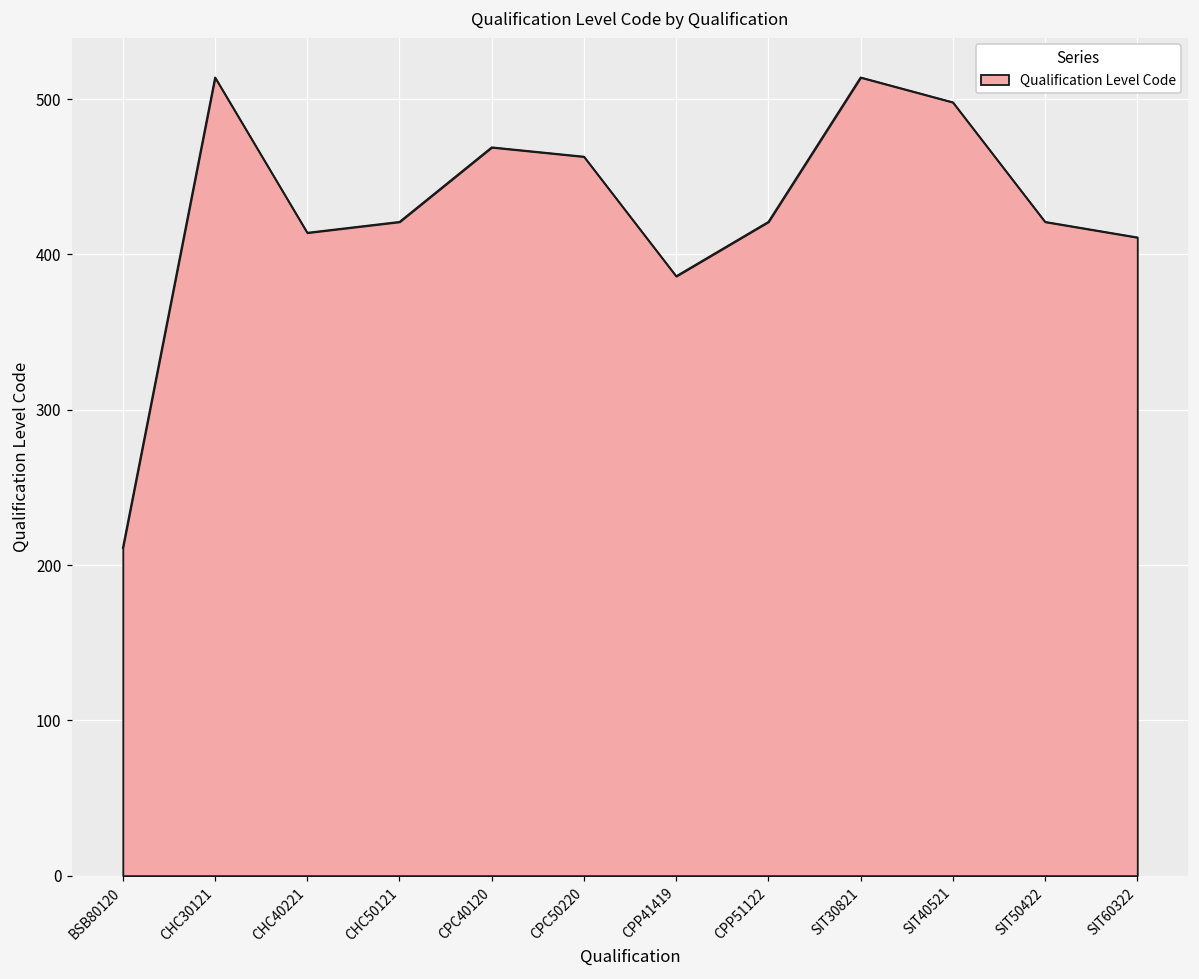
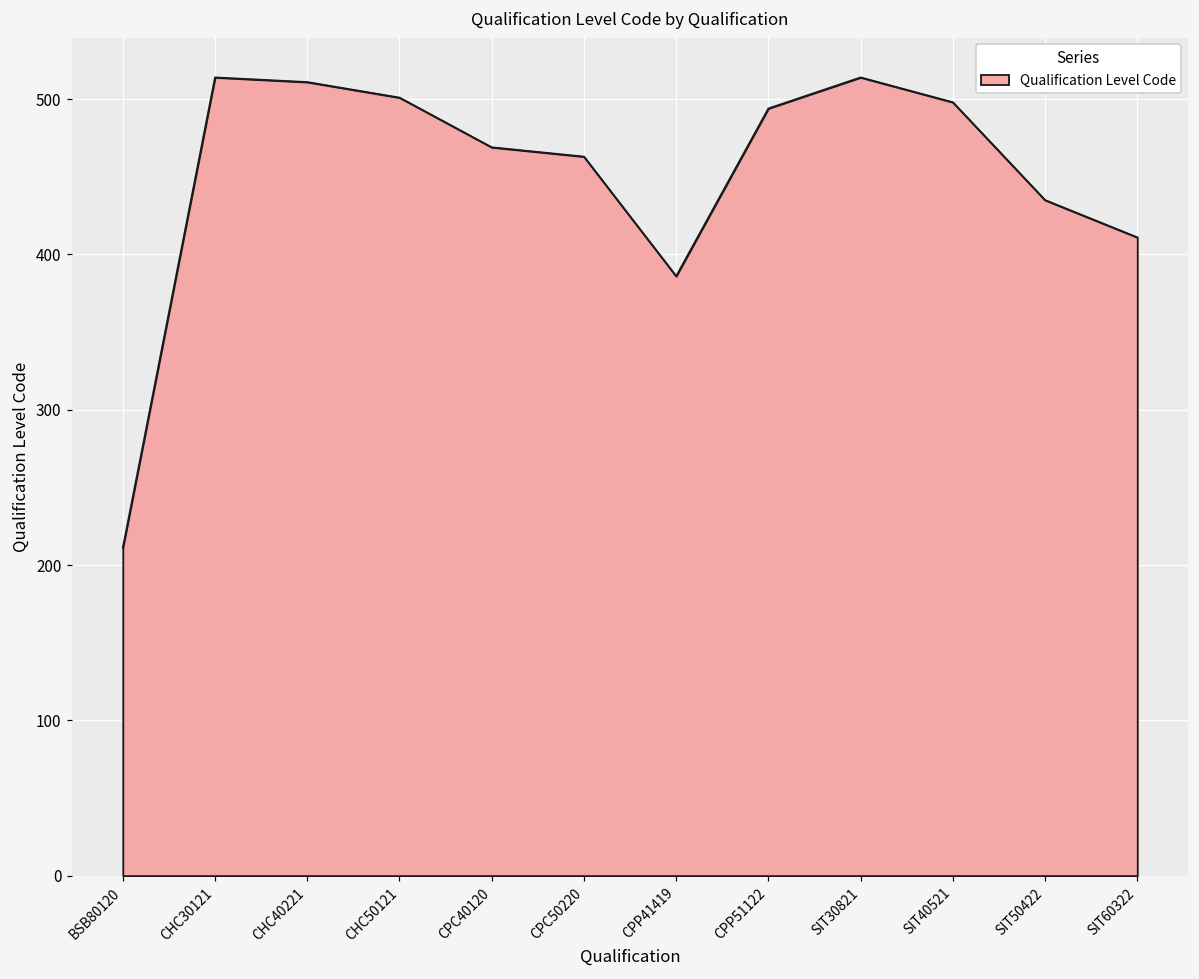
CHC40221: 414 -> 511
CHC50121: 421 -> 501
CPP51122: 421 -> 494
SIT50422: 421 -> 435
